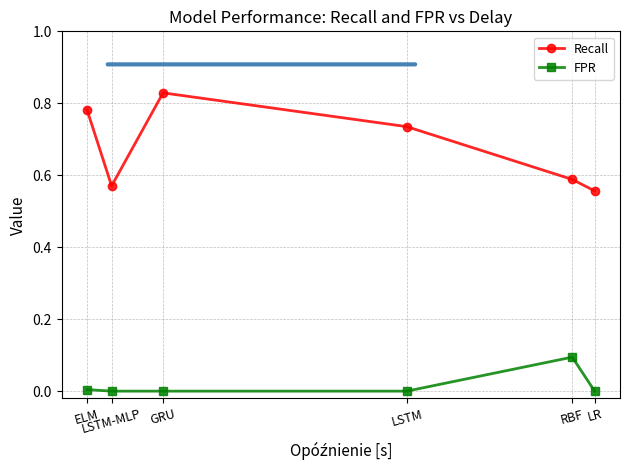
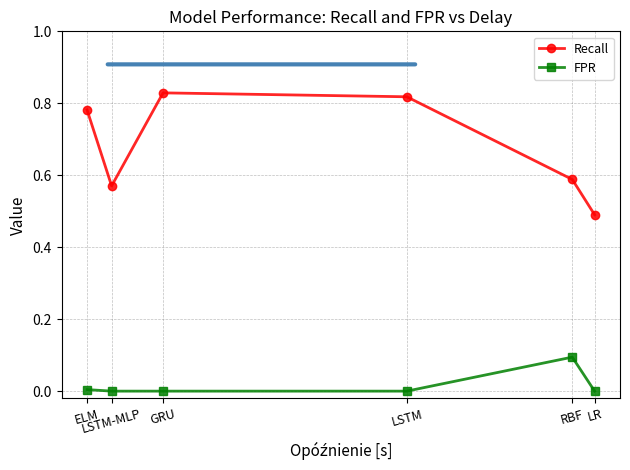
Recall, LSTM: 0.74 -> 0.82
Recall, LR: 0.56 -> 0.49
